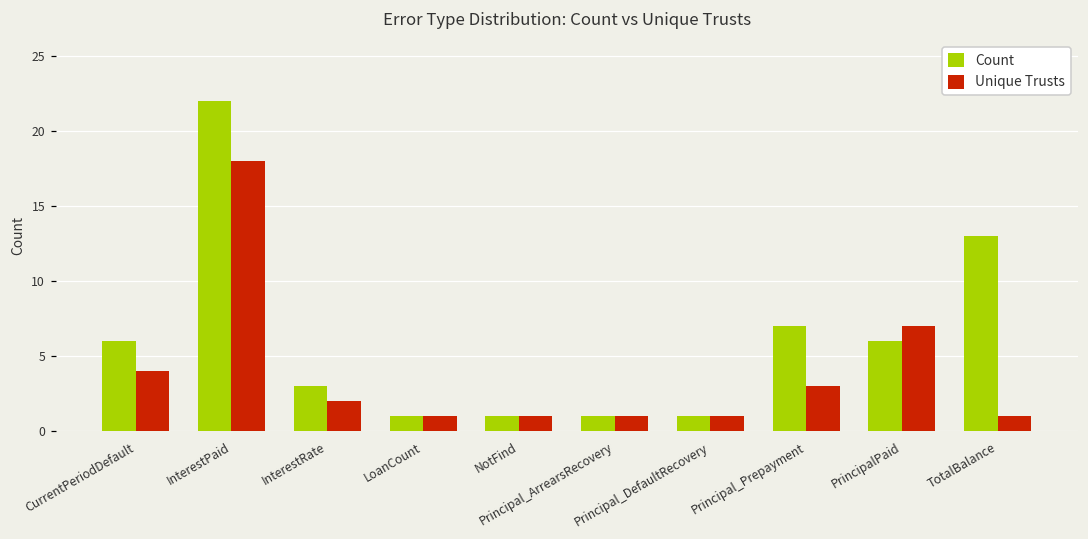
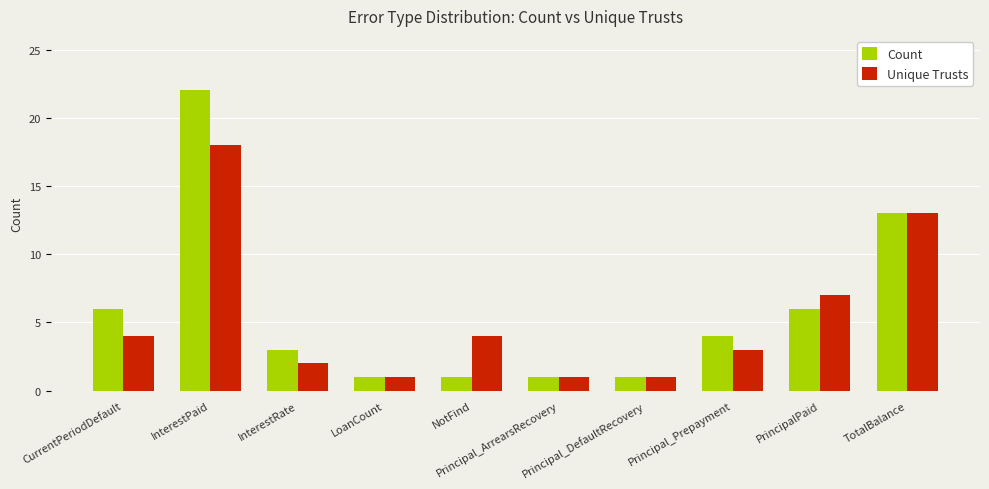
Unique Trusts, NotFind: 1 -> 4
Count, Principal_Prepayment: 7 -> 4
Unique Trusts, TotalBalance: 1 -> 13
